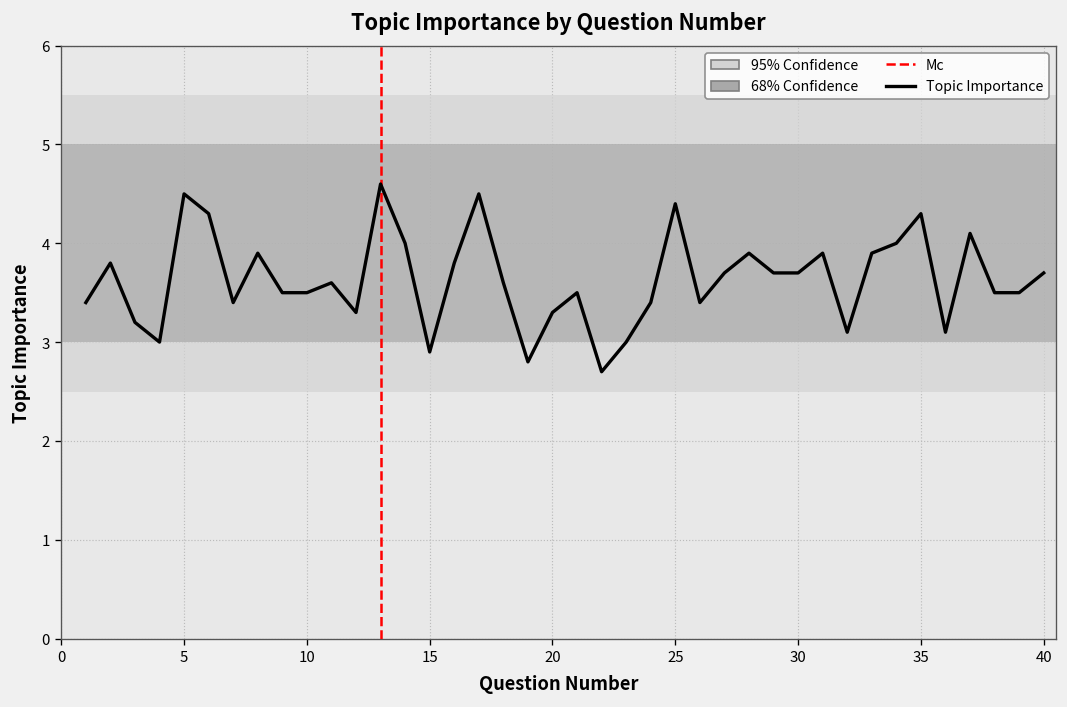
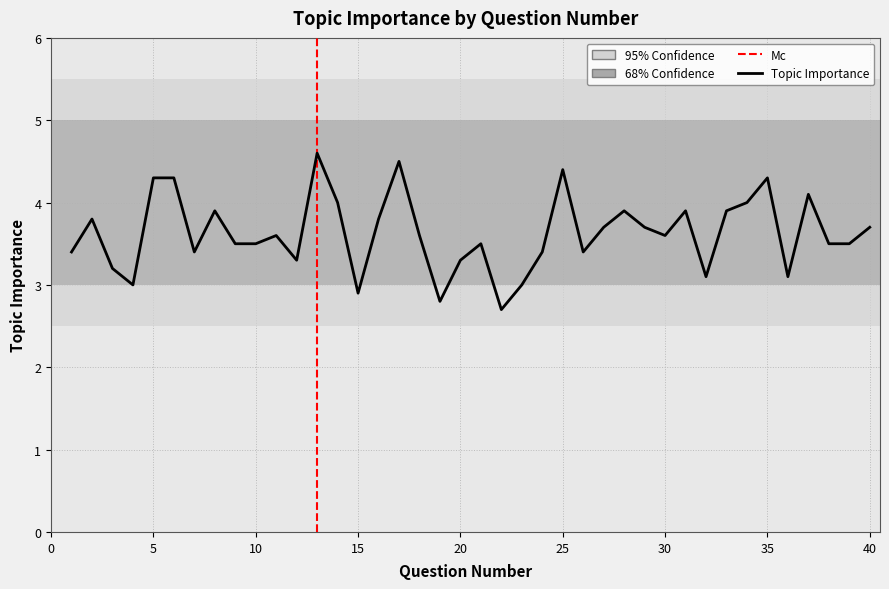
5: 4.5 -> 4.3
30: 3.7 -> 3.6
